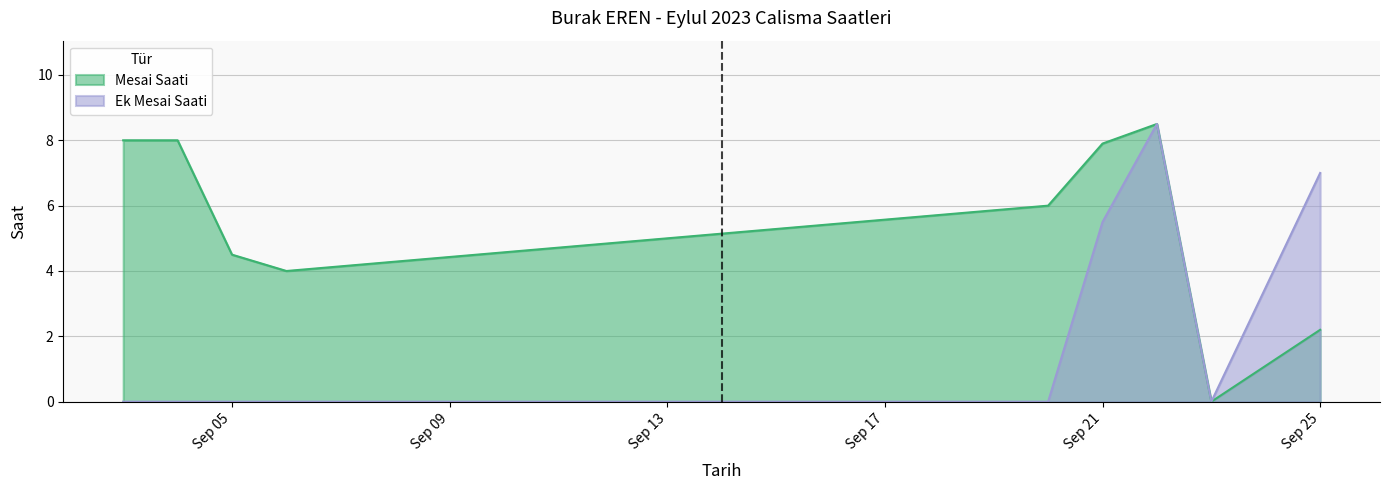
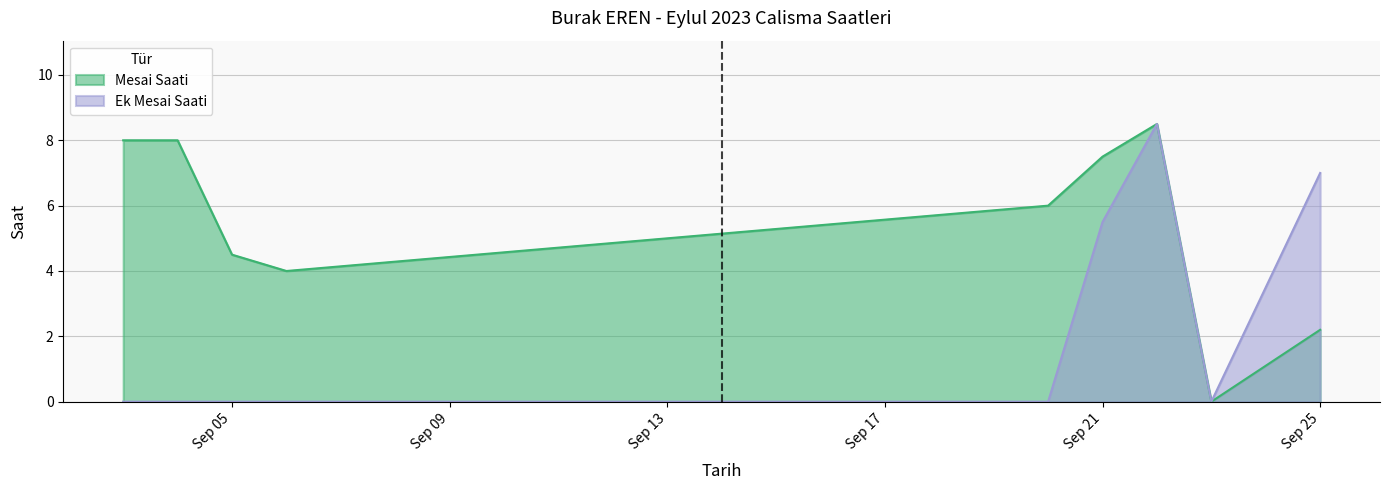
Mesai Saati, Sep 21: 7.9 -> 7.5
